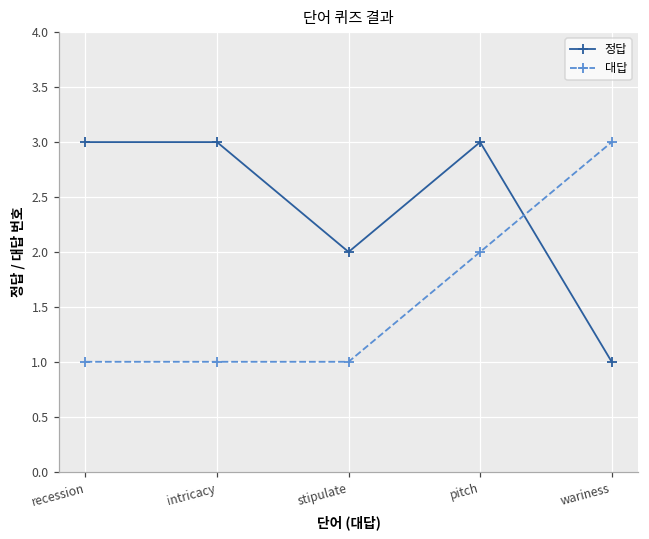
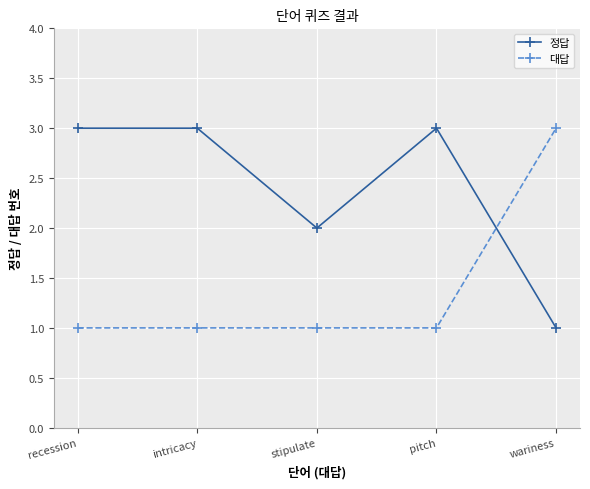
대답, pitch: 2 -> 1
